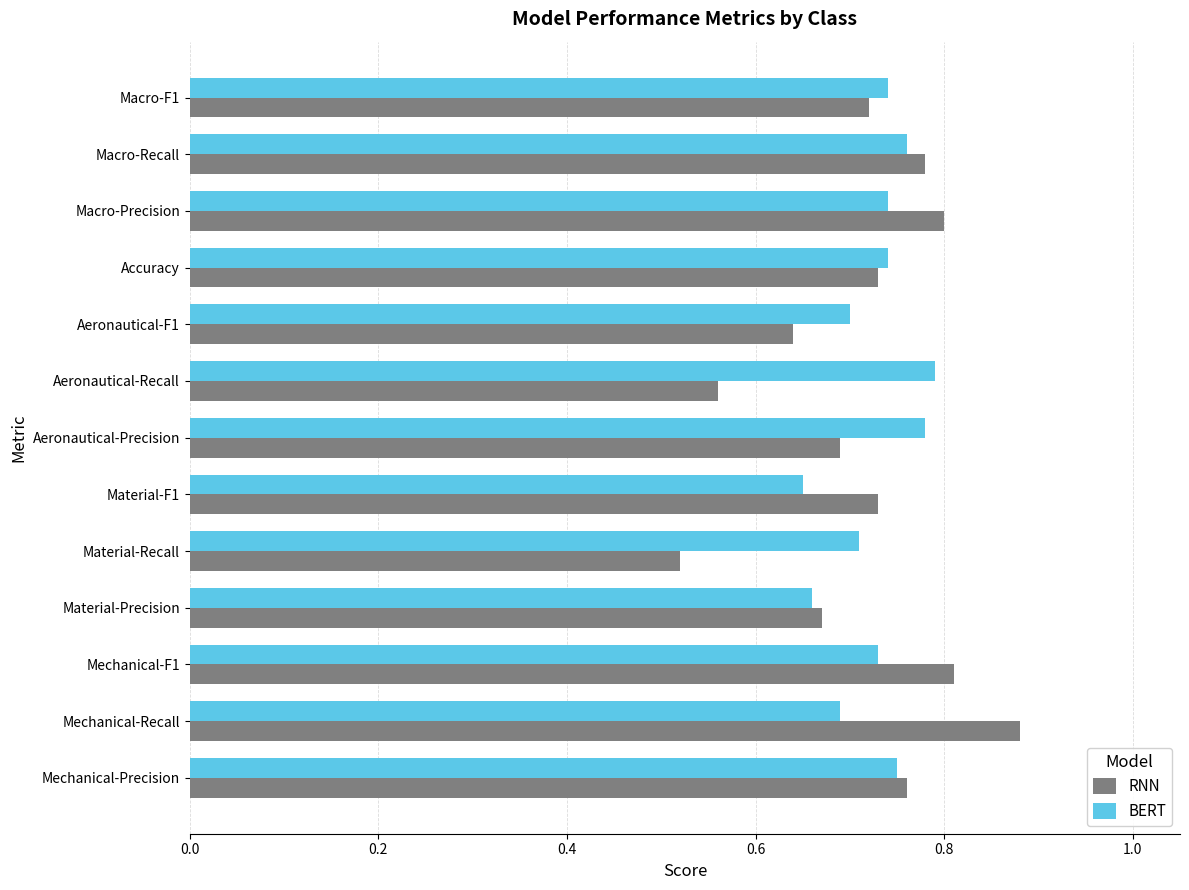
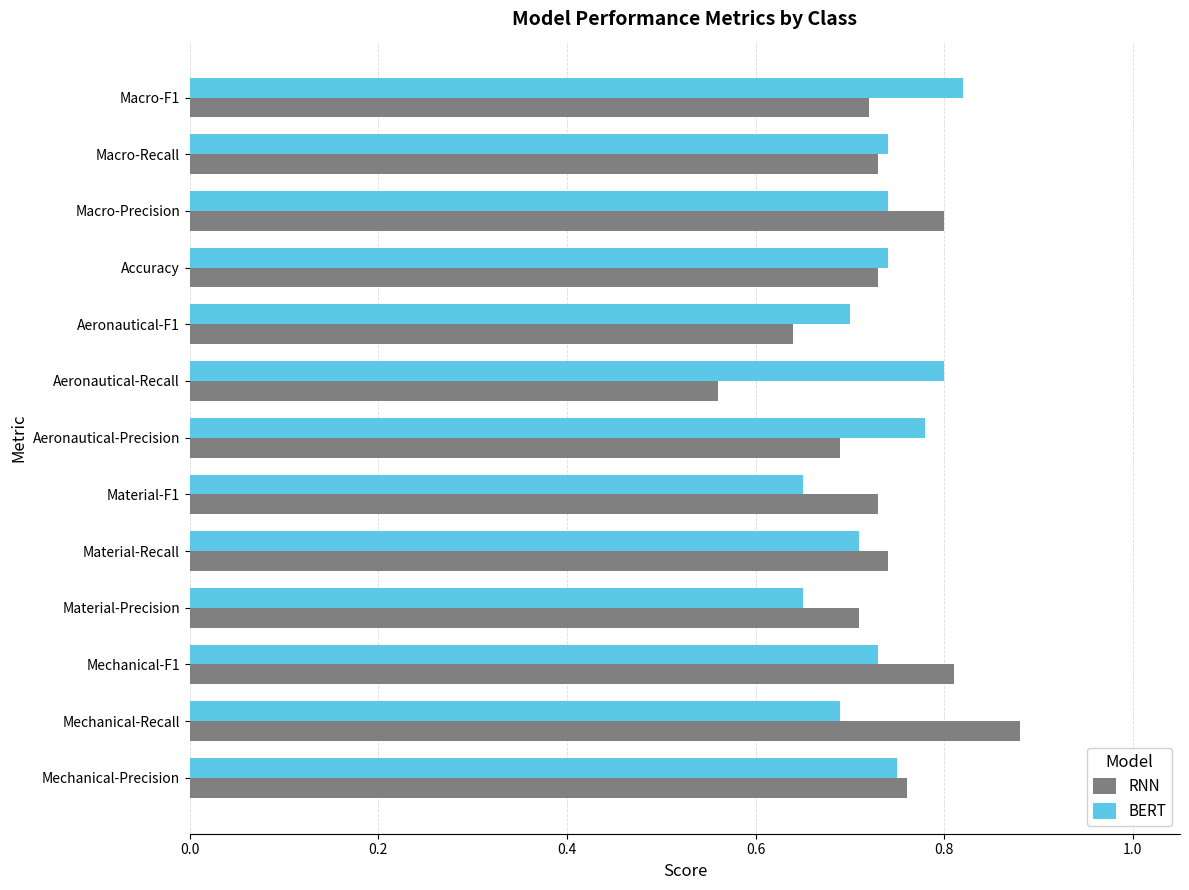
BERT, Macro-F1: 0.74 -> 0.82
BERT, Macro-Recall: 0.76 -> 0.74
RNN, Macro-Recall: 0.78 -> 0.73
BERT, Aeronautical-Recall: 0.79 -> 0.80
RNN, Material-Recall: 0.52 -> 0.74
BERT, Material-Precision: 0.66 -> 0.65
RNN, Material-Precision: 0.67 -> 0.71
